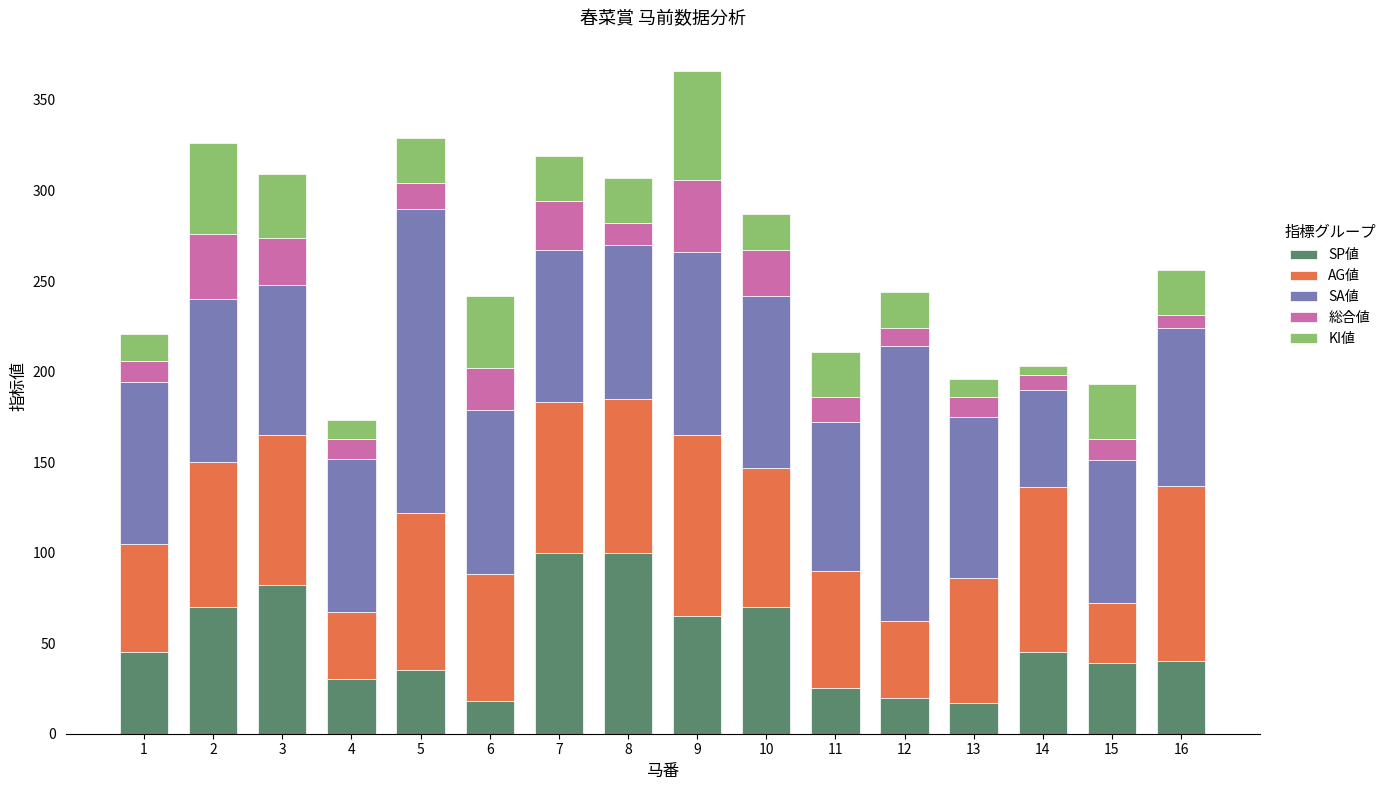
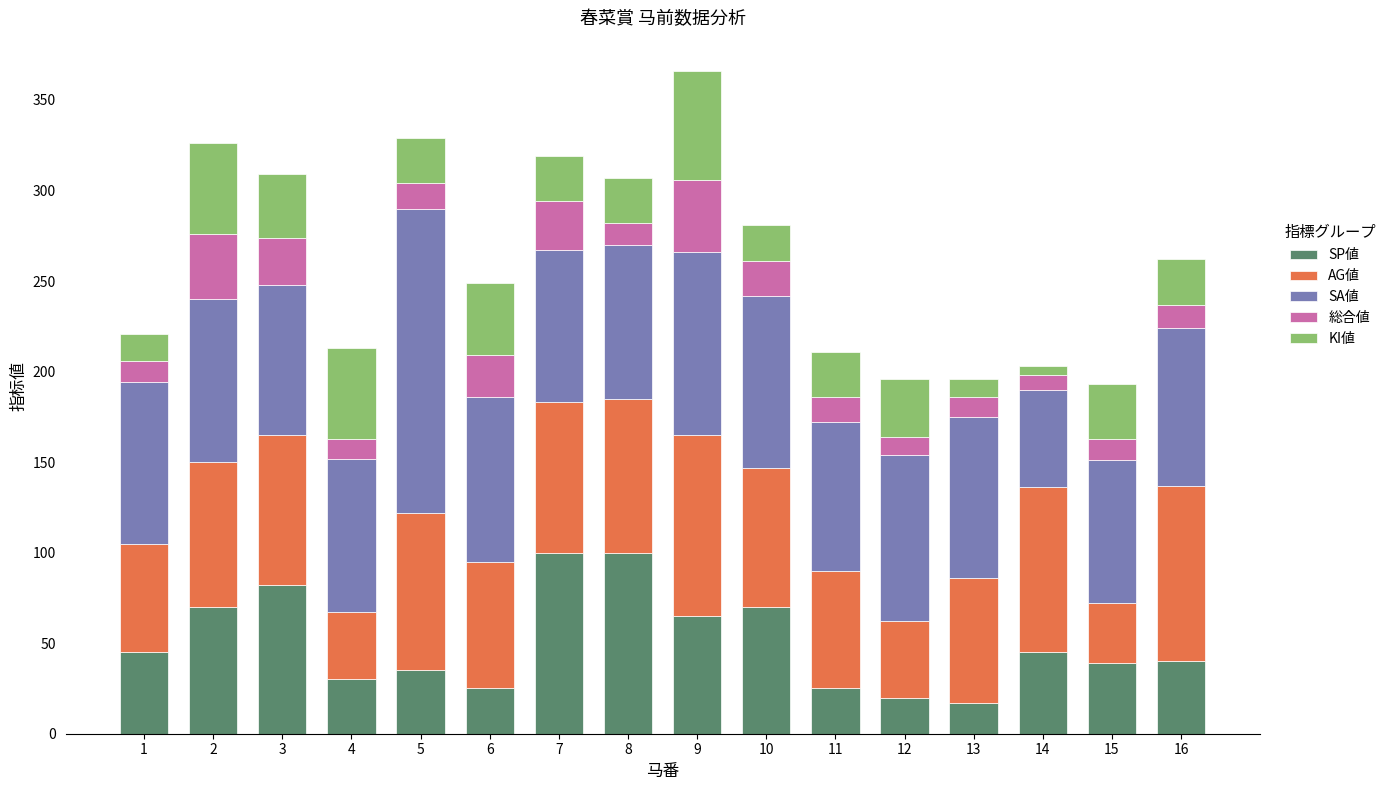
KI値, 4: 10 -> 50
SP値, 6: 18 -> 25
総合値, 10: 25 -> 19
SA値, 12: 152 -> 92
KI値, 12: 20 -> 32
総合値, 16: 7 -> 13
